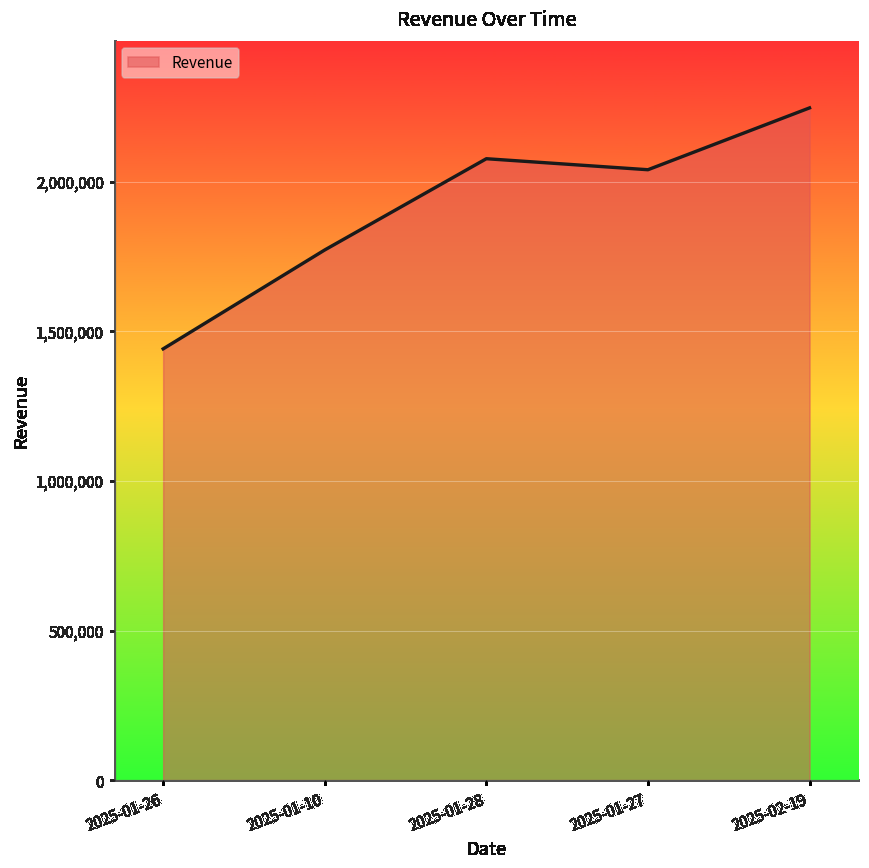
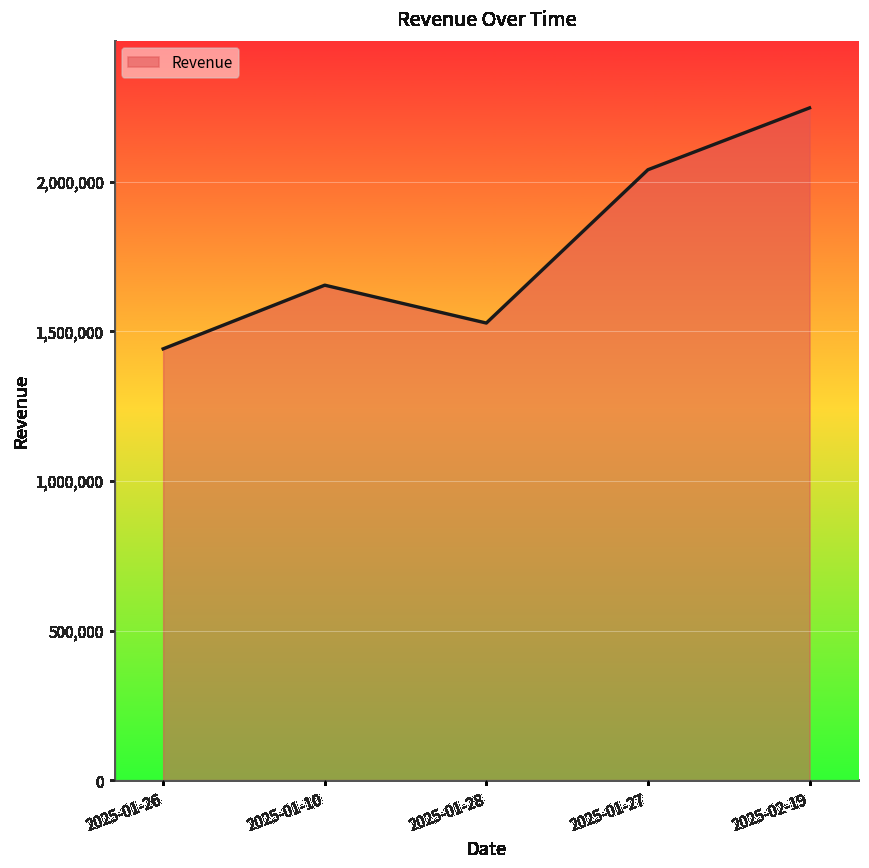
2025-01-10: 1,770,000 -> 1,650,000
2025-01-28: 2,080,000 -> 1,530,000
